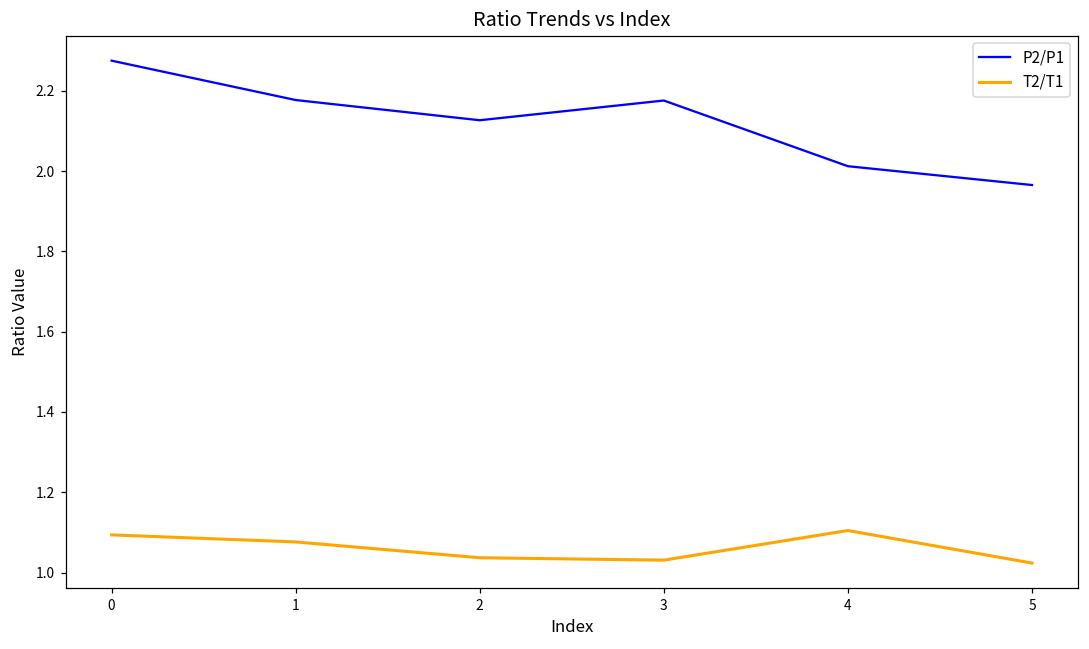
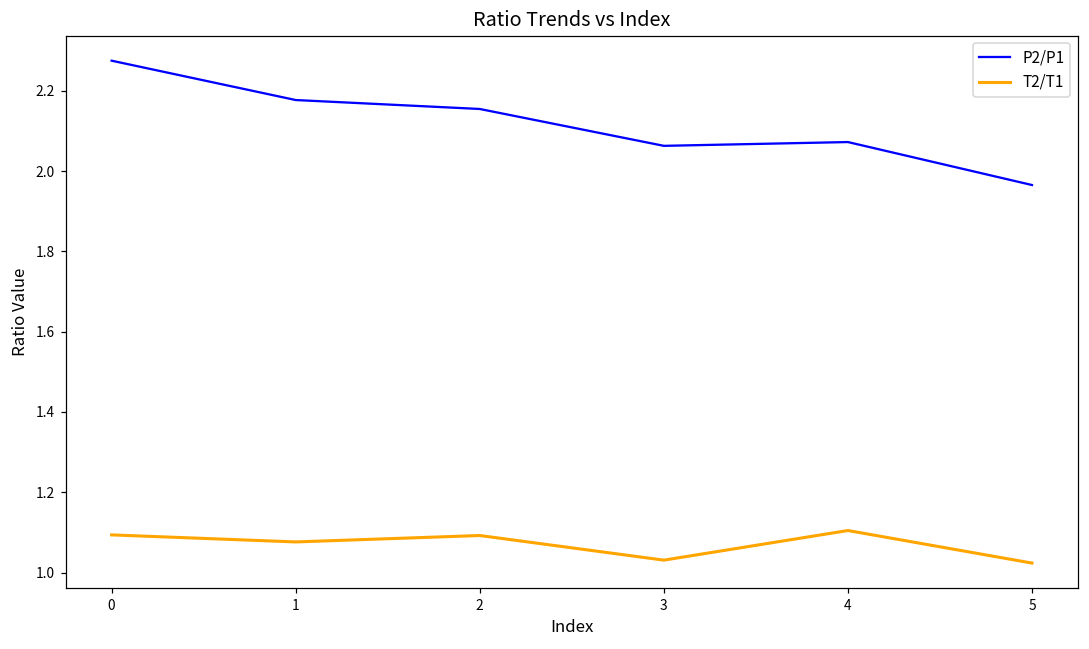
P2/P1, 2: 2.13 -> 2.15
T2/T1, 2: 1.04 -> 1.09
P2/P1, 3: 2.18 -> 2.06
P2/P1, 4: 2.01 -> 2.07
